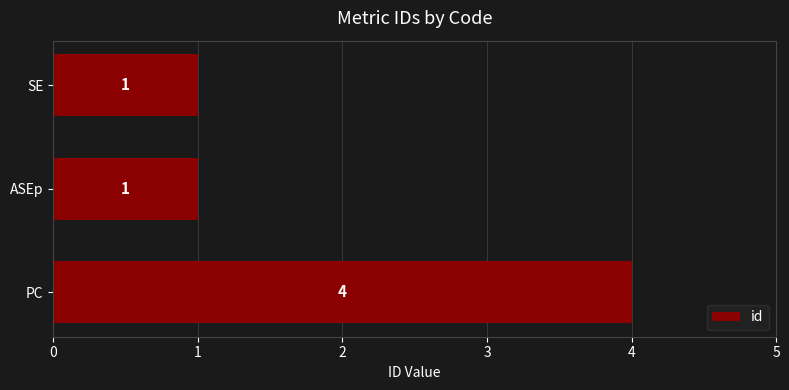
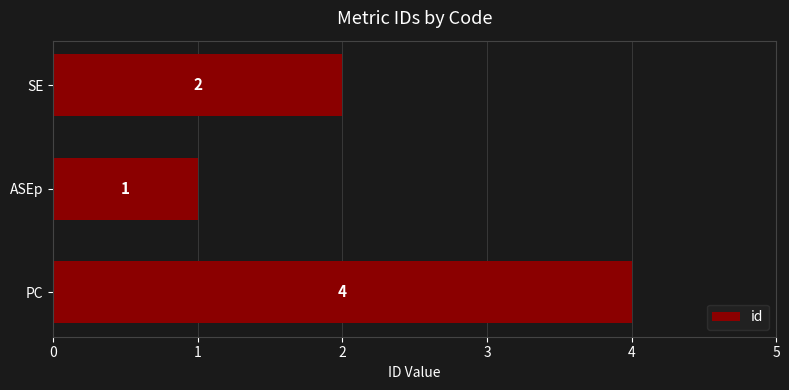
SE: 1 -> 2
